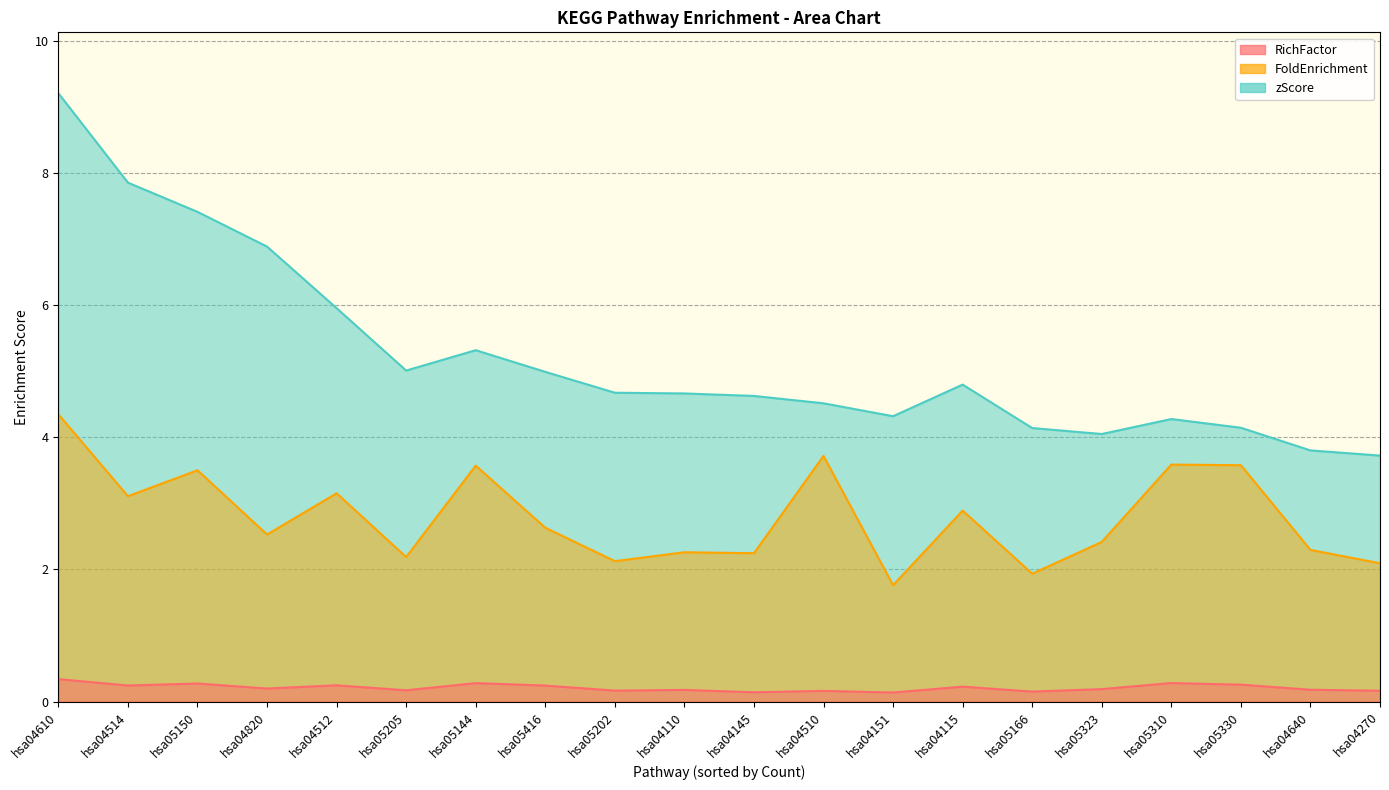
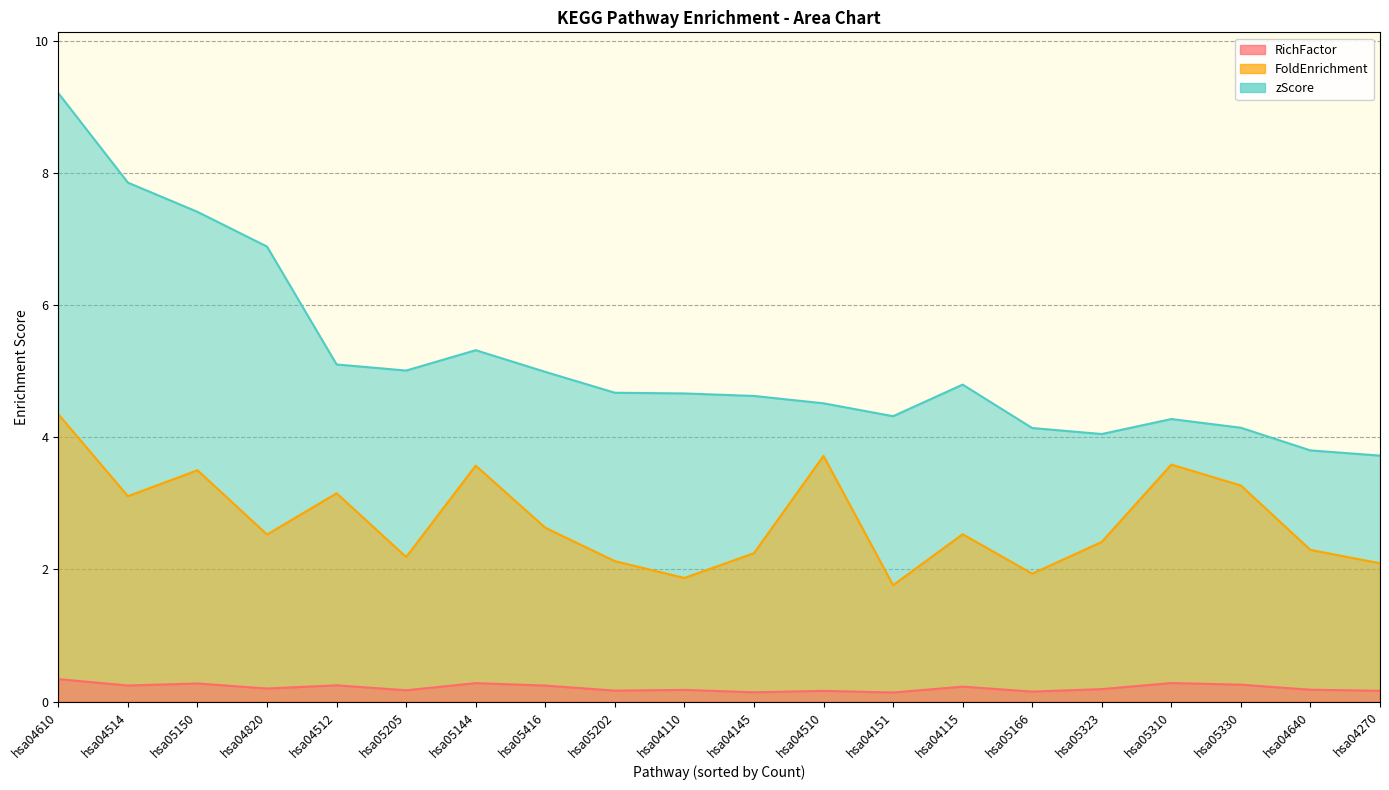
zScore, hsa04512: 6.0 -> 5.1
FoldEnrichment, hsa04110: 2.3 -> 1.9
FoldEnrichment, hsa04115: 2.9 -> 2.5
FoldEnrichment, hsa05330: 3.6 -> 3.3
